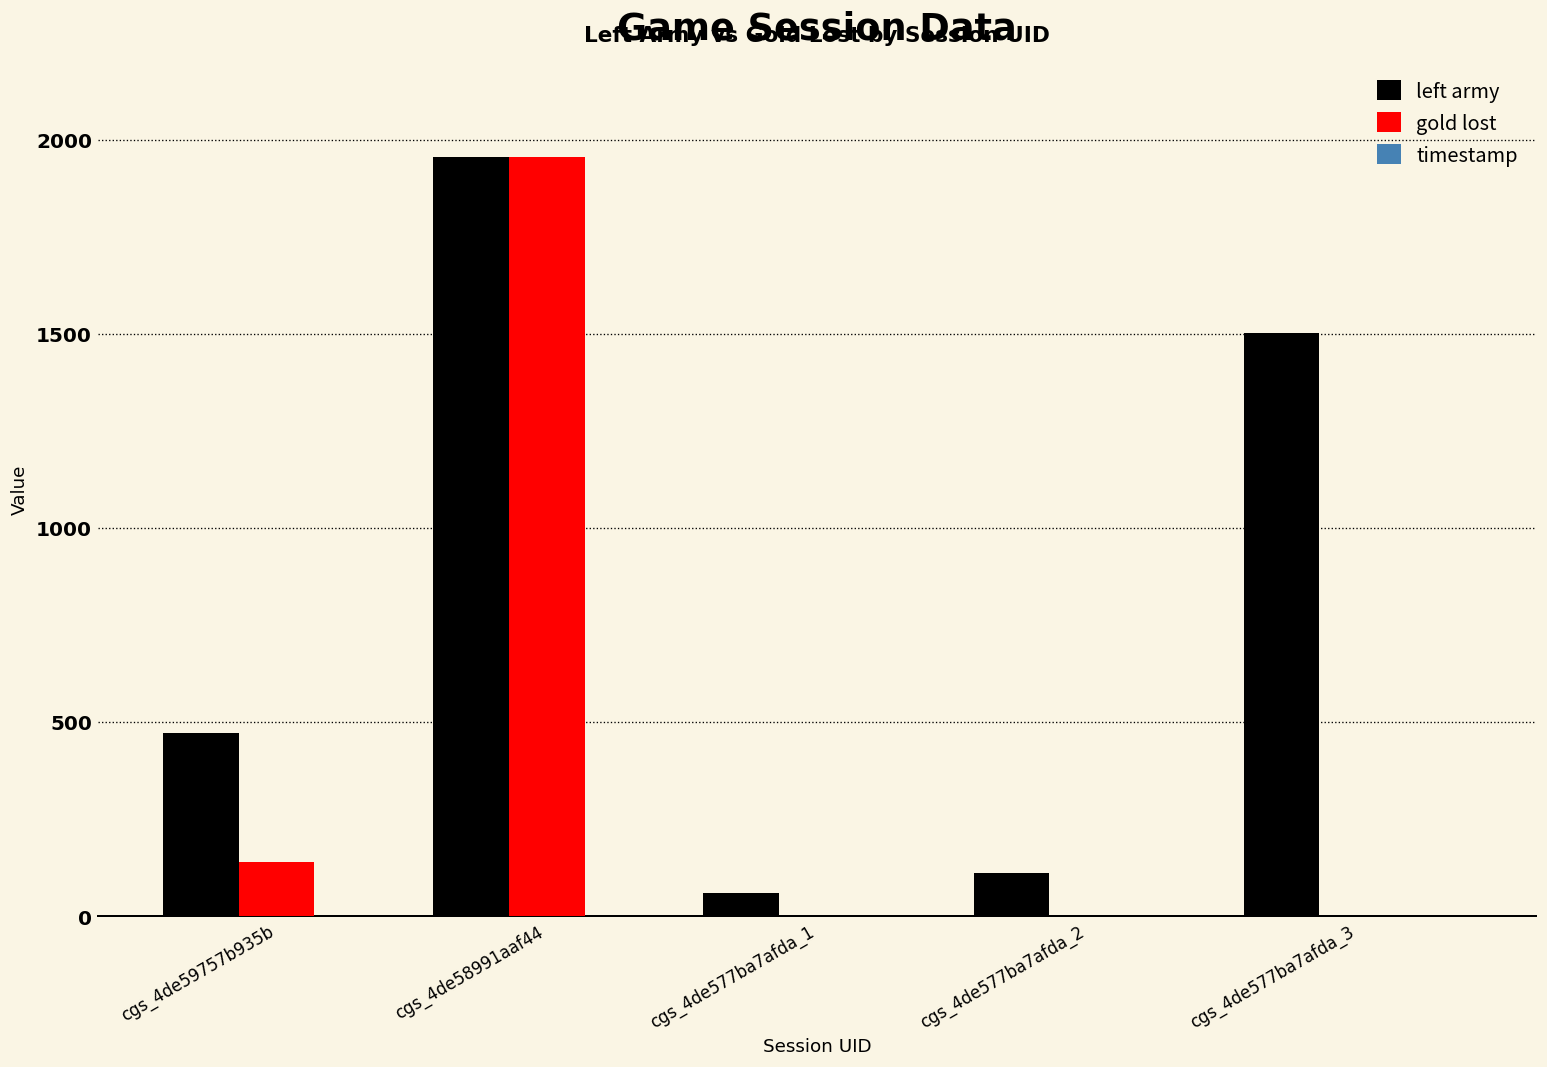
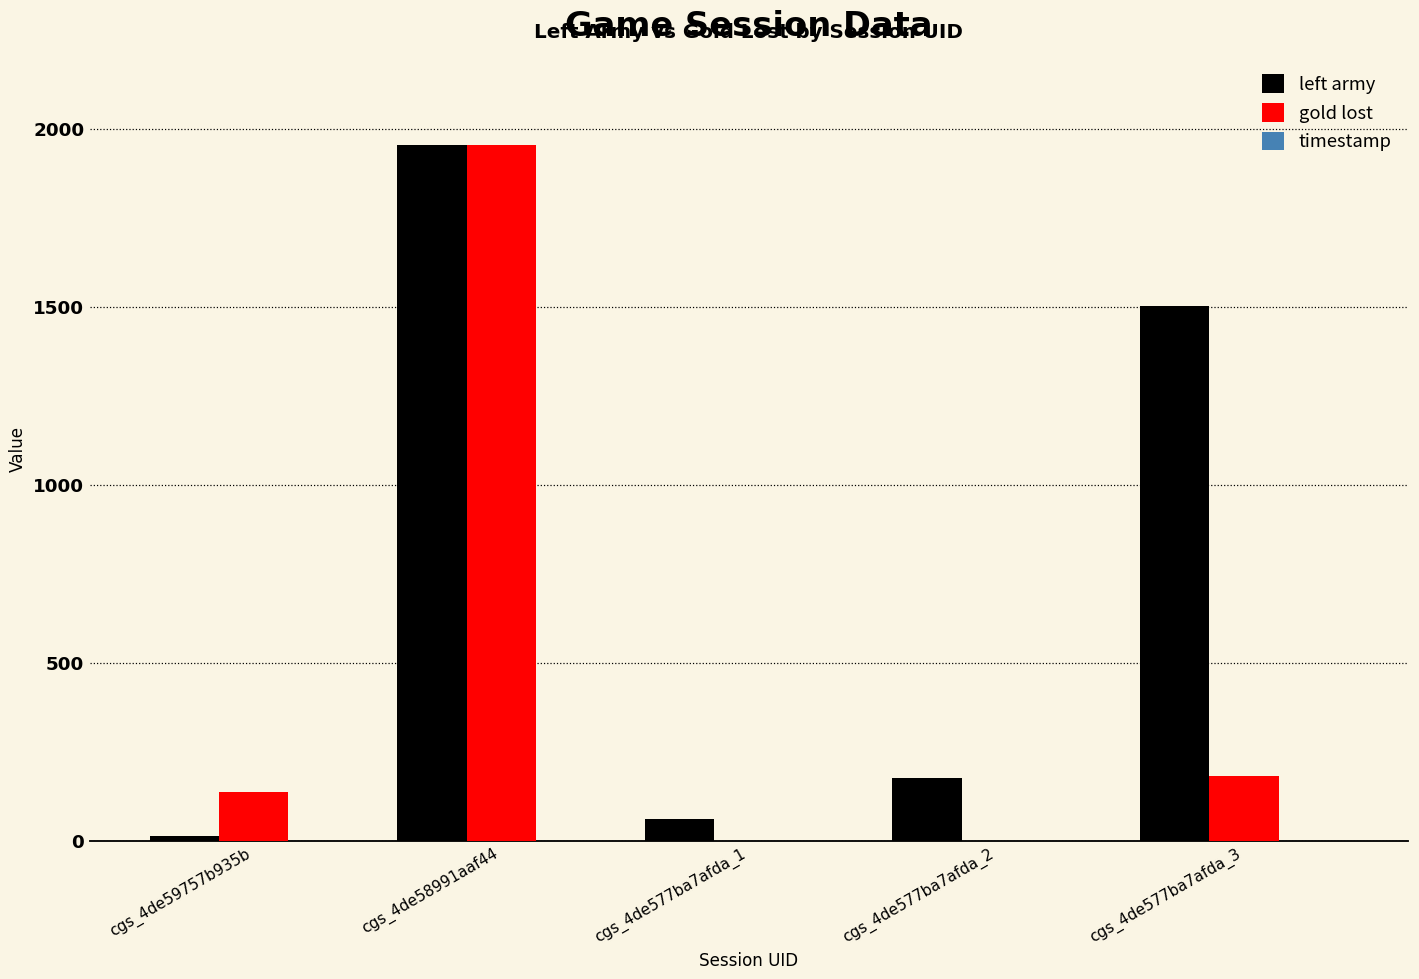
left army, cgs_4de59757b935b: 470 -> 10
left army, cgs_4de577ba7afda_2: 110 -> 180
gold lost, cgs_4de577ba7afda_3: 0 -> 180
